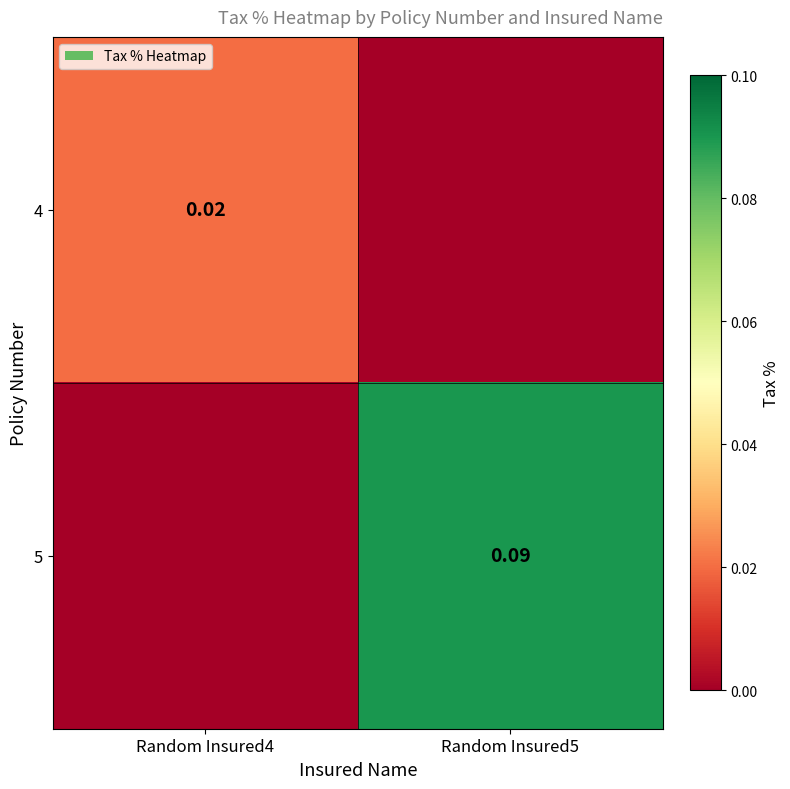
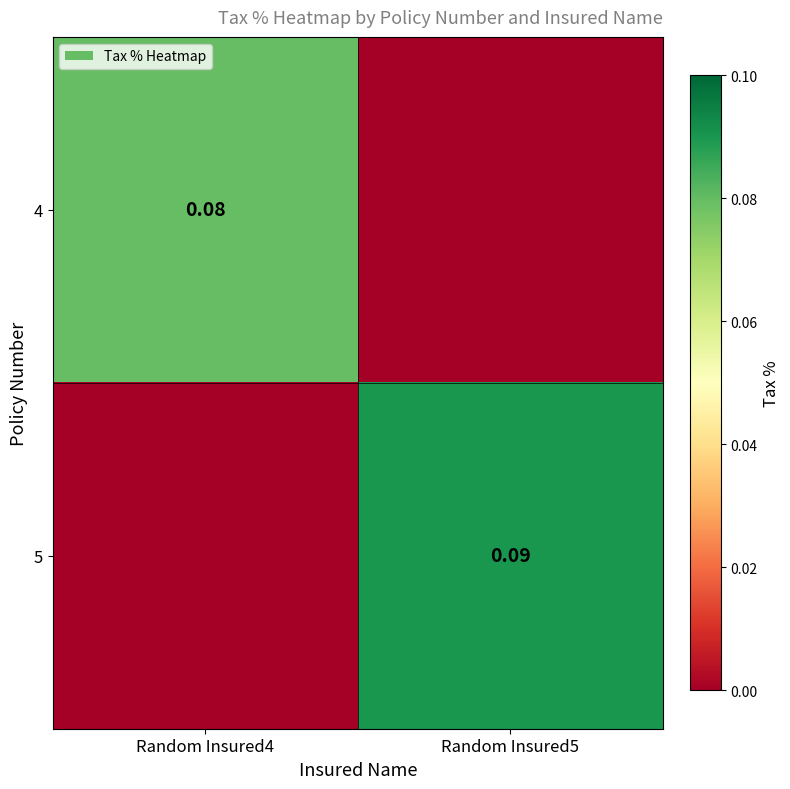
4, Random Insured4: 0.02 -> 0.08
